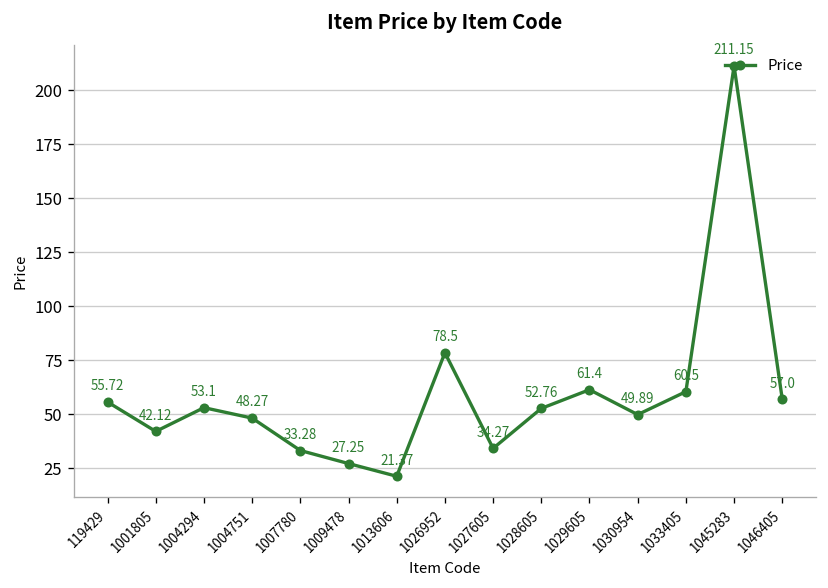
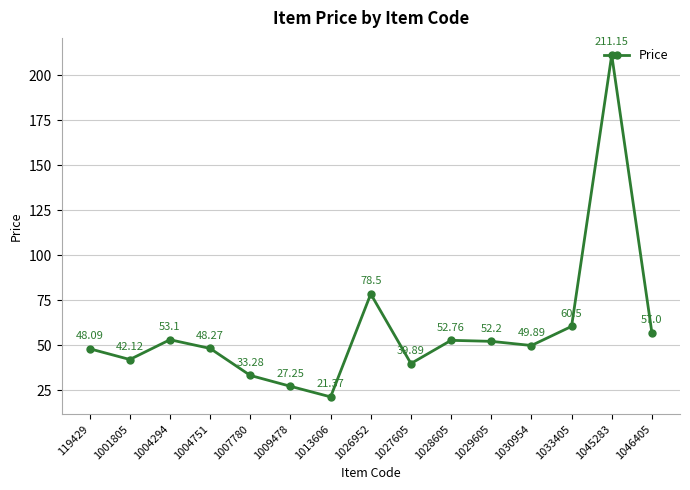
119429: 55.72 -> 48.09
1027605: 34.27 -> 39.89
1029605: 61.4 -> 52.2
